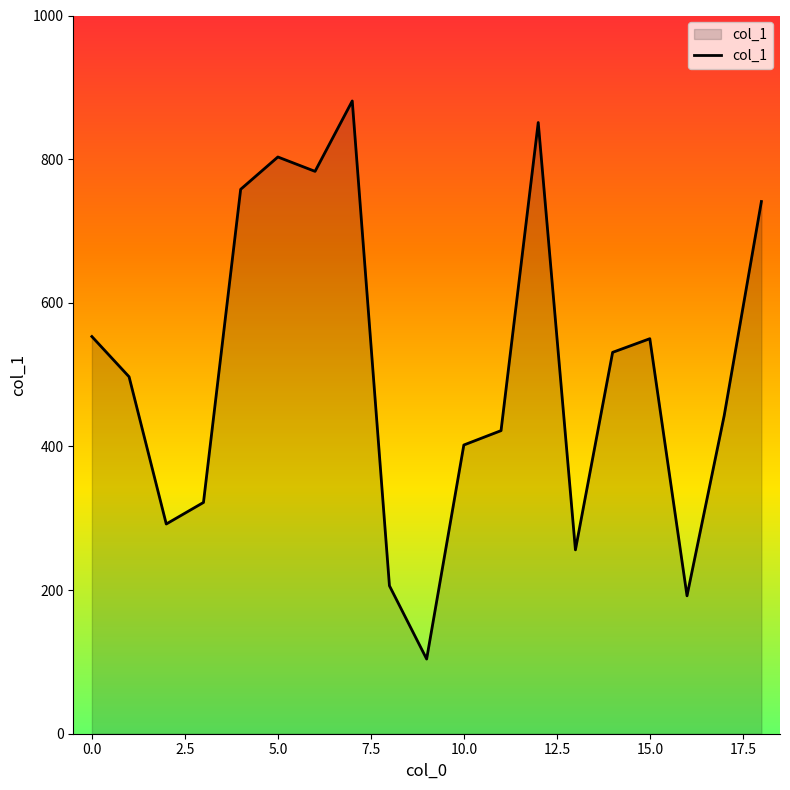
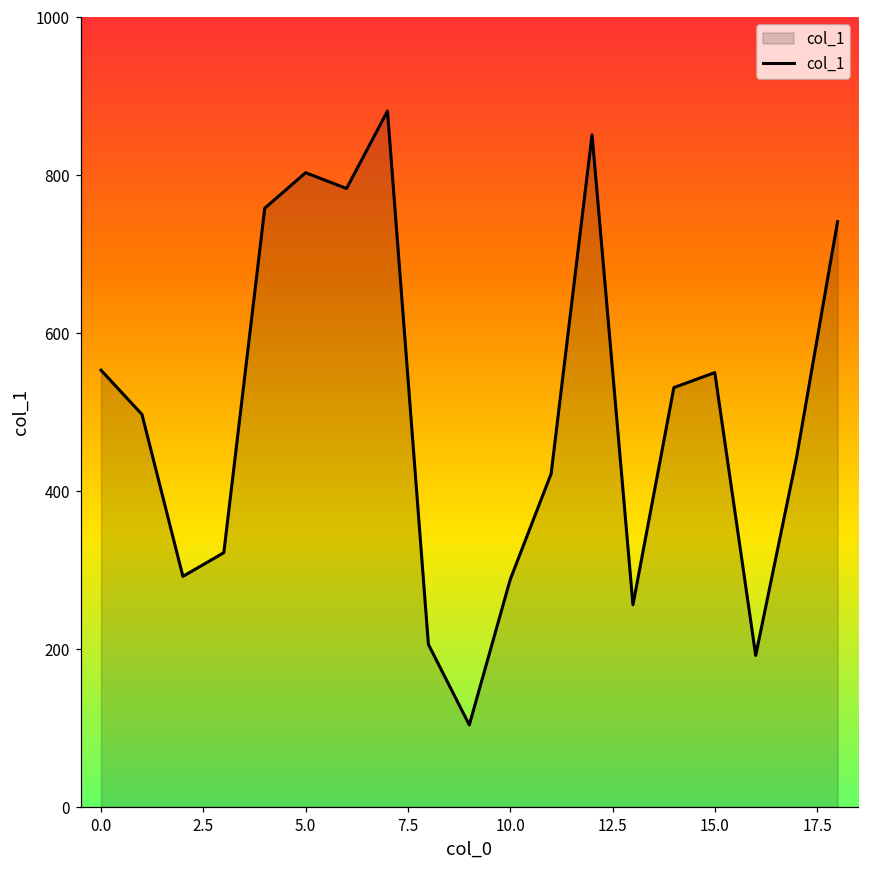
10.0: 400 -> 290
